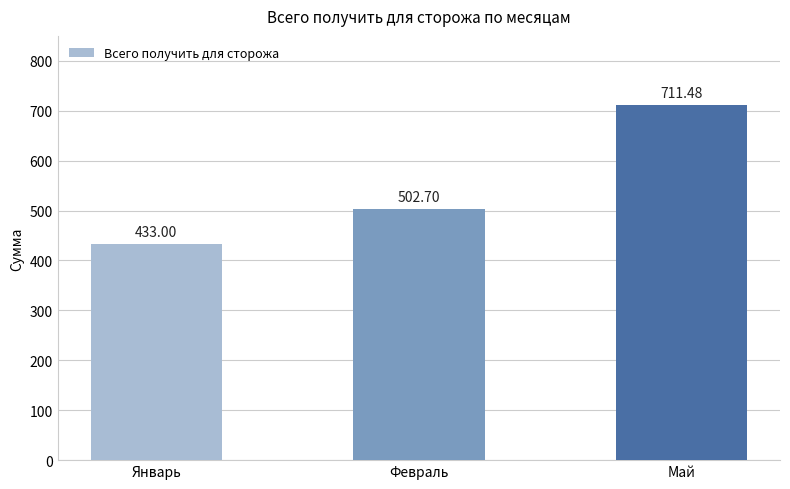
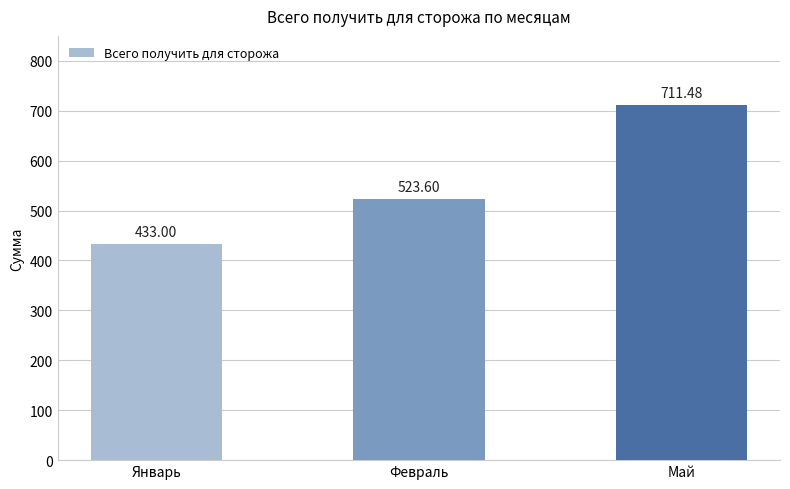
Февраль: 502.70 -> 523.60
